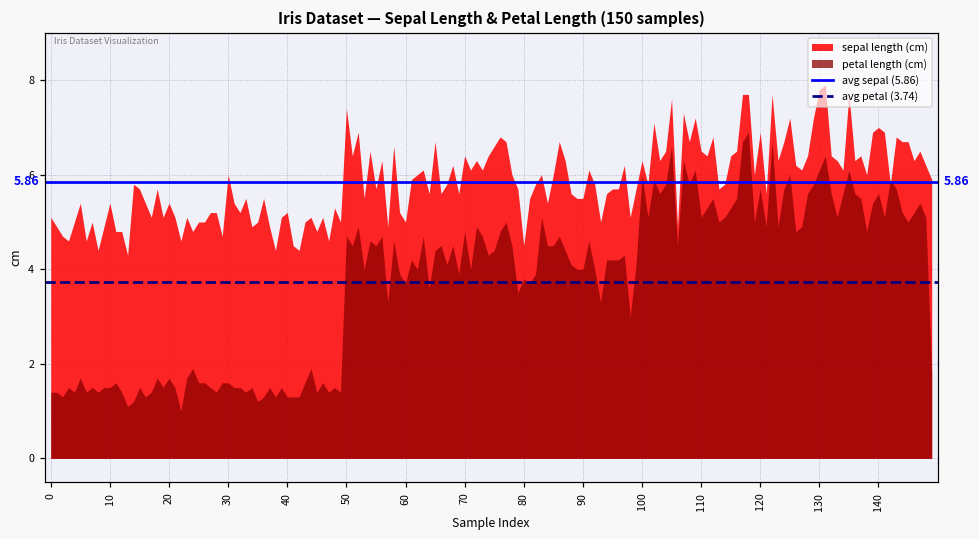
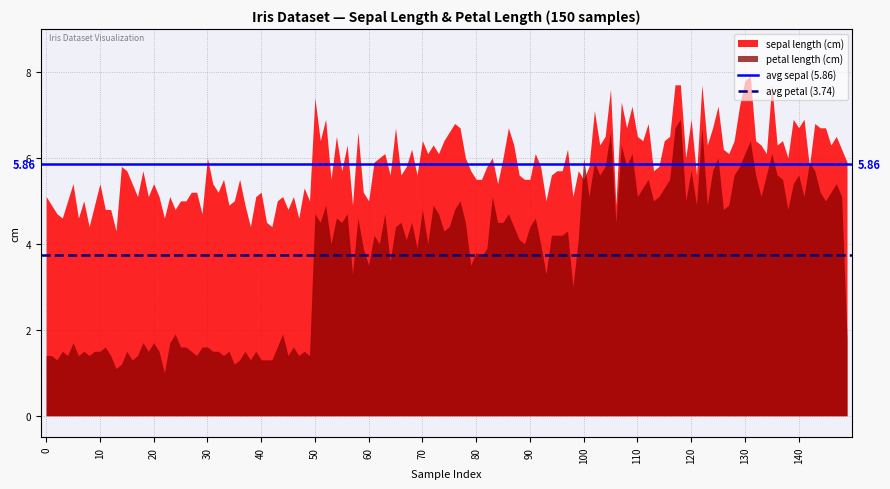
petal length (cm), 60: 3.7 -> 3.5
sepal length (cm), 80: 4.5 -> 5.5
petal length (cm), 90: 4.0 -> 4.4
sepal length (cm), 100: 6.3 -> 5.5
sepal length (cm), 140: 7.0 -> 6.7
